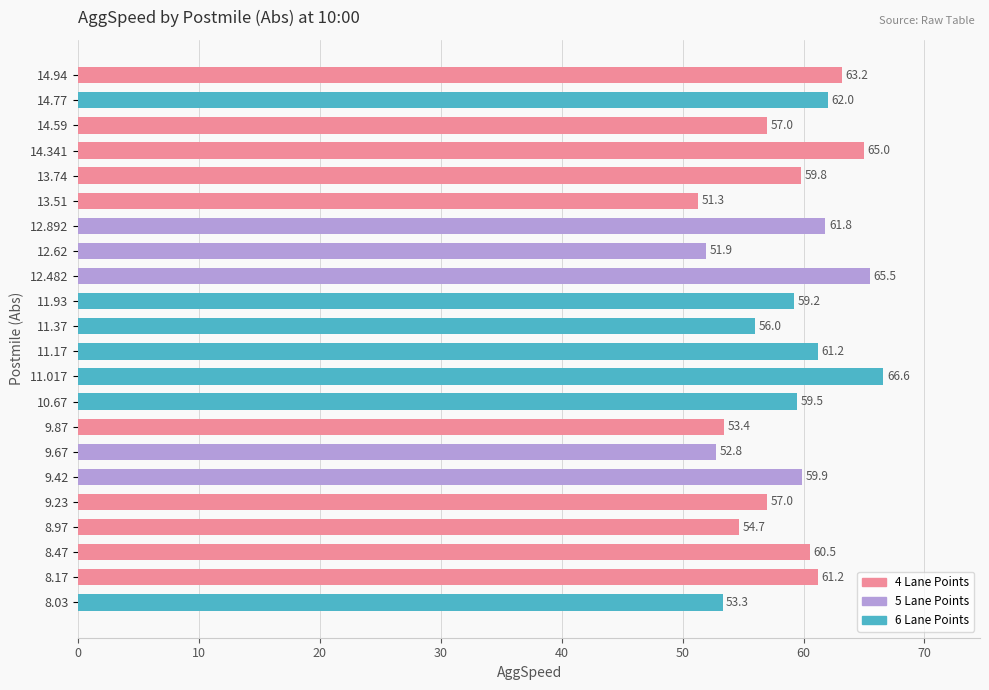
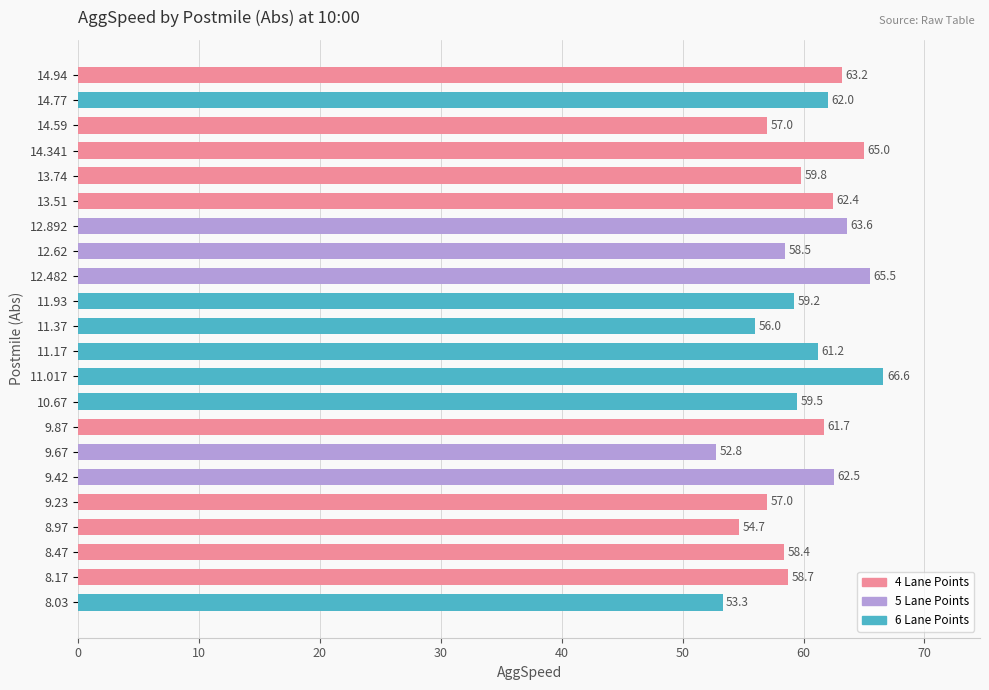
13.51: 51.3 -> 62.4
12.892: 61.8 -> 63.6
12.62: 51.9 -> 58.5
9.87: 53.4 -> 61.7
9.42: 59.9 -> 62.5
8.47: 60.5 -> 58.4
8.17: 61.2 -> 58.7
